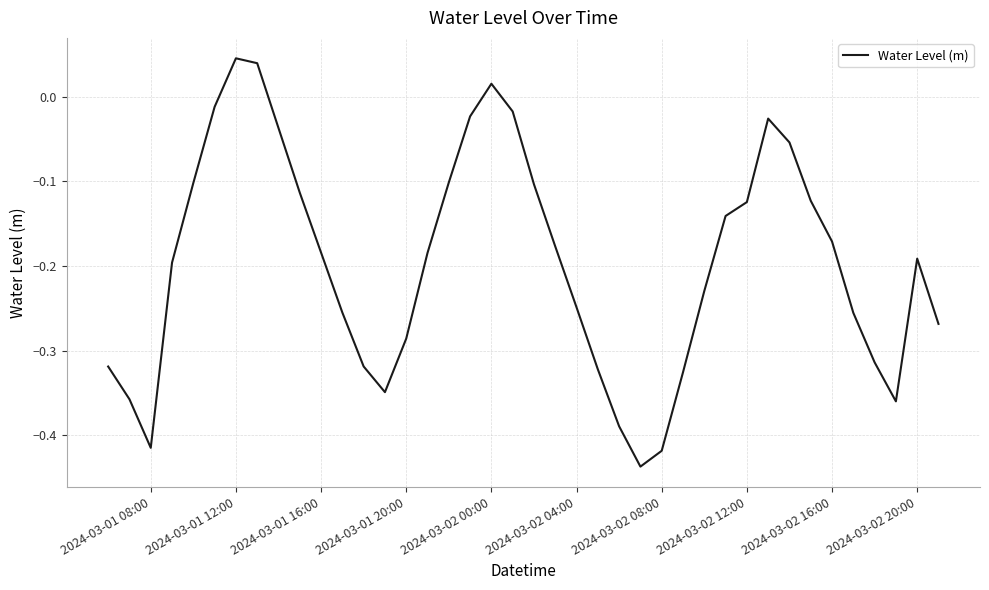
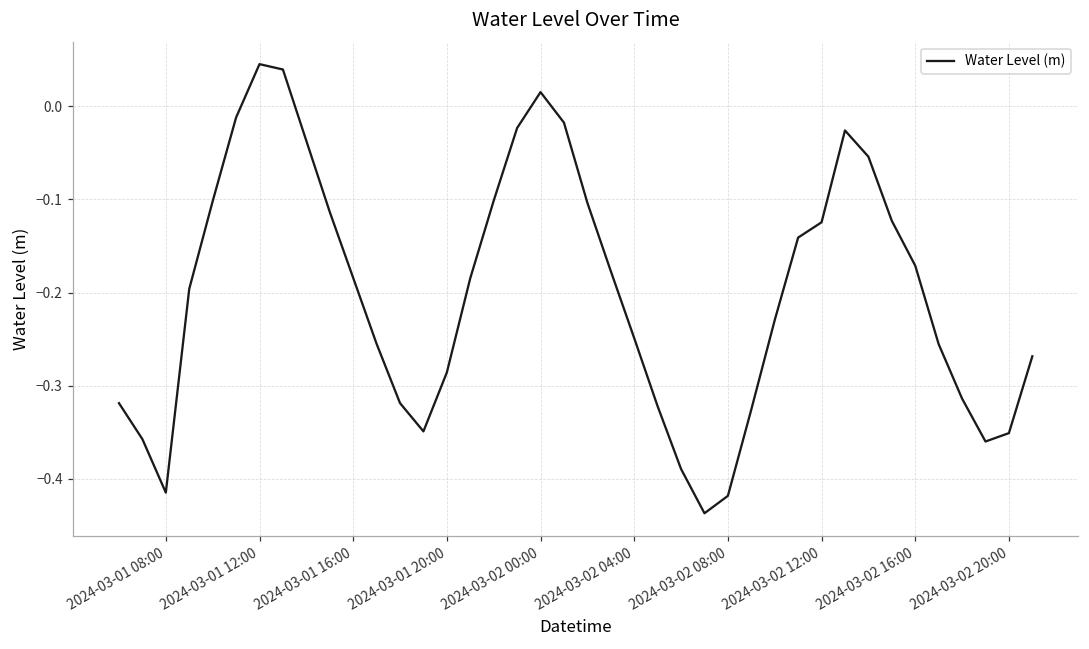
2024-03-02 20:00: -0.19 -> -0.35
